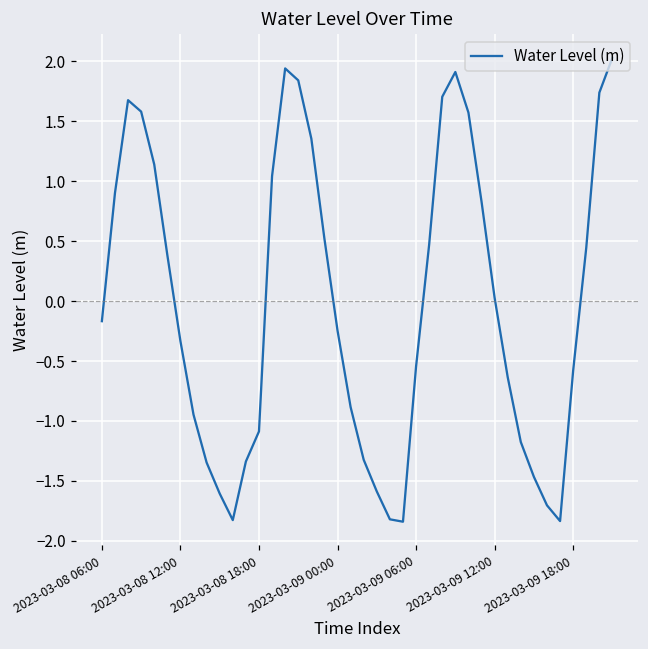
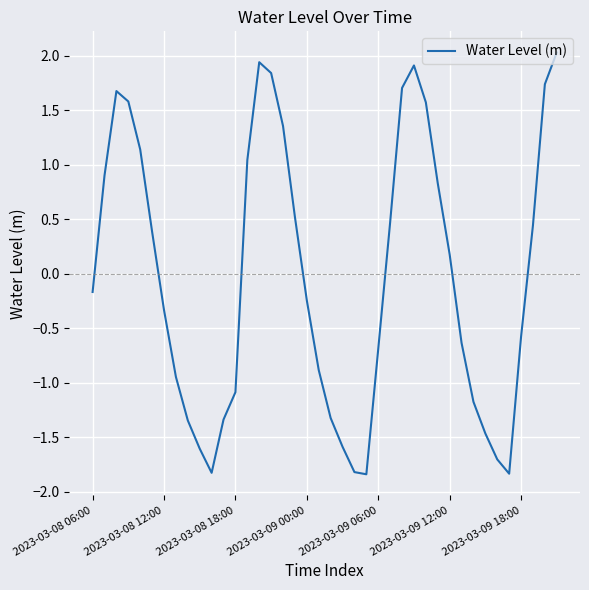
2023-03-09 06:00: -0.55 -> -0.69
2023-03-09 12:00: 0.03 -> 0.18
